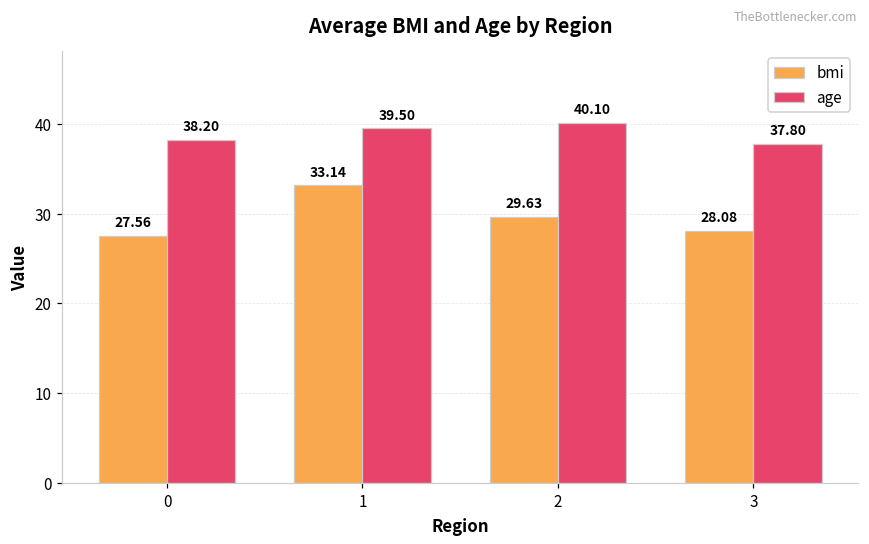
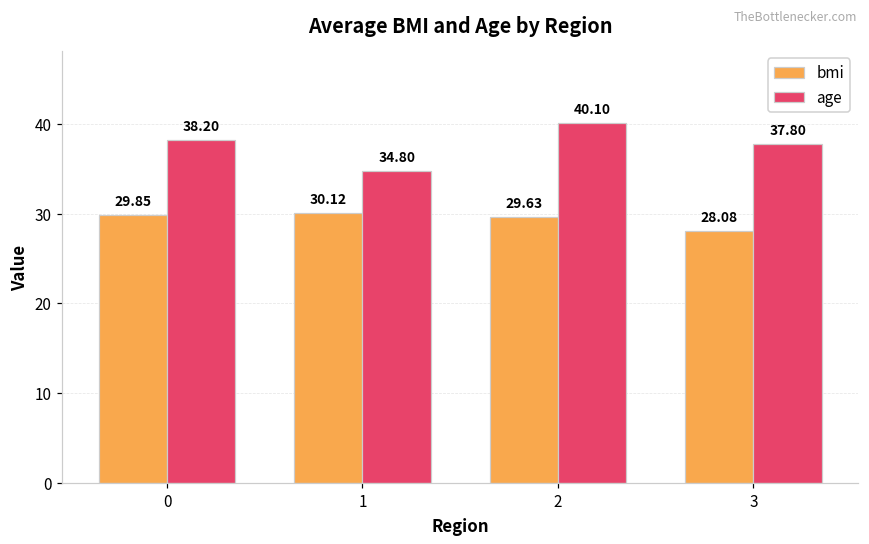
bmi, 0: 27.56 -> 29.85
bmi, 1: 33.14 -> 30.12
age, 1: 39.50 -> 34.80
